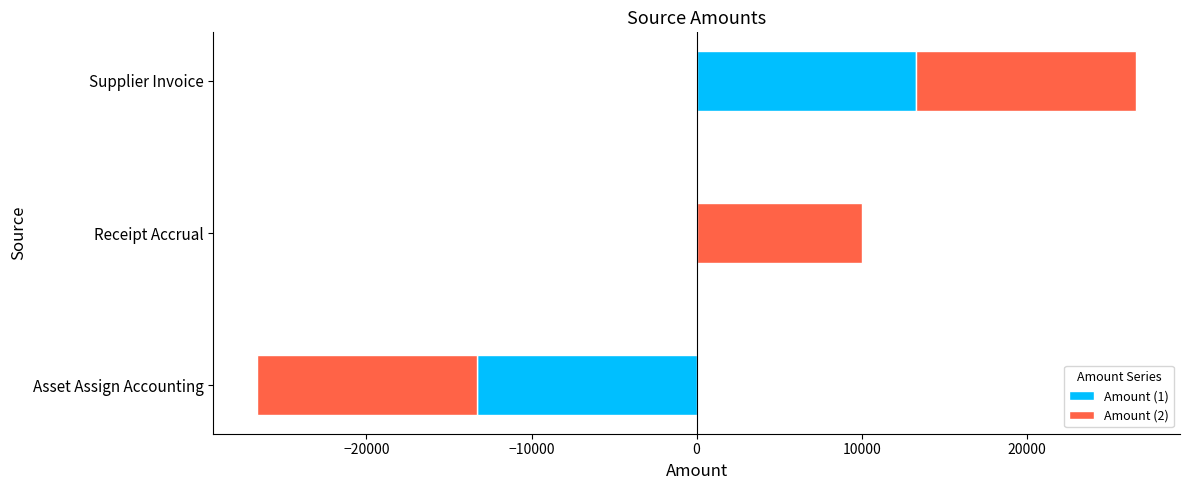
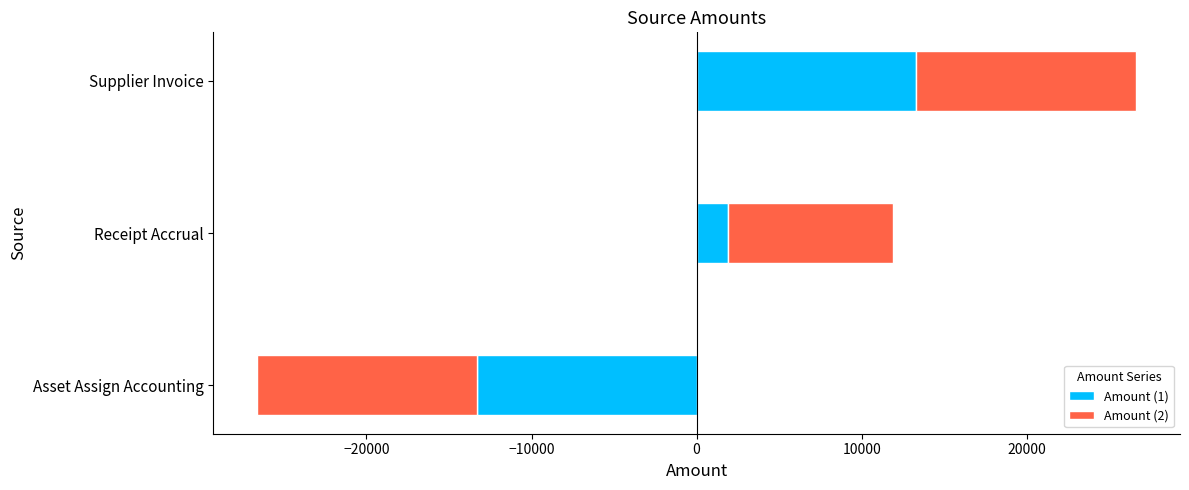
Amount (1), Receipt Accrual: 0 -> 1900
